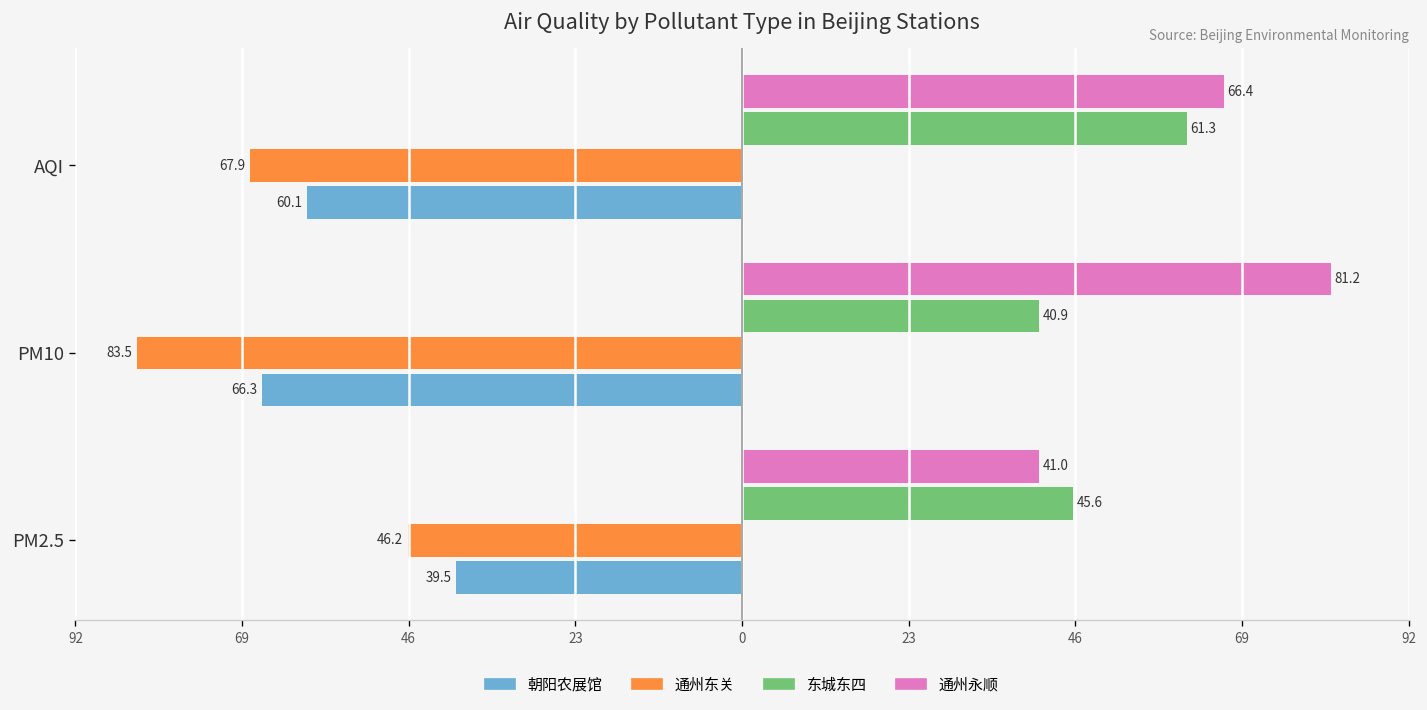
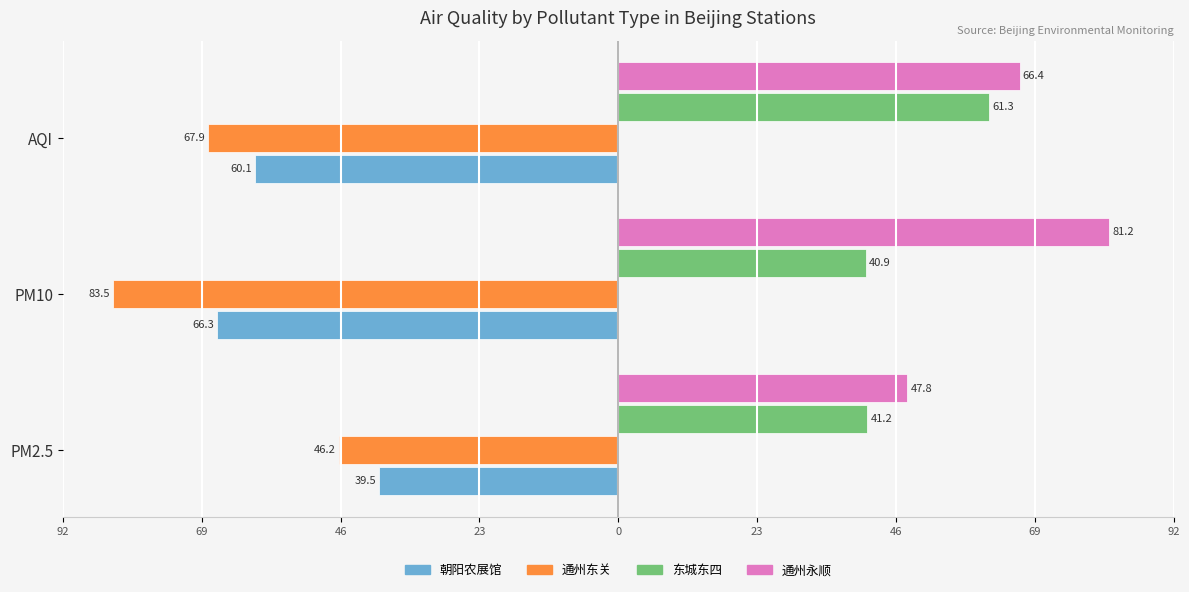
通州永顺, PM2.5: 41.0 -> 47.8
东城东四, PM2.5: 45.6 -> 41.2
